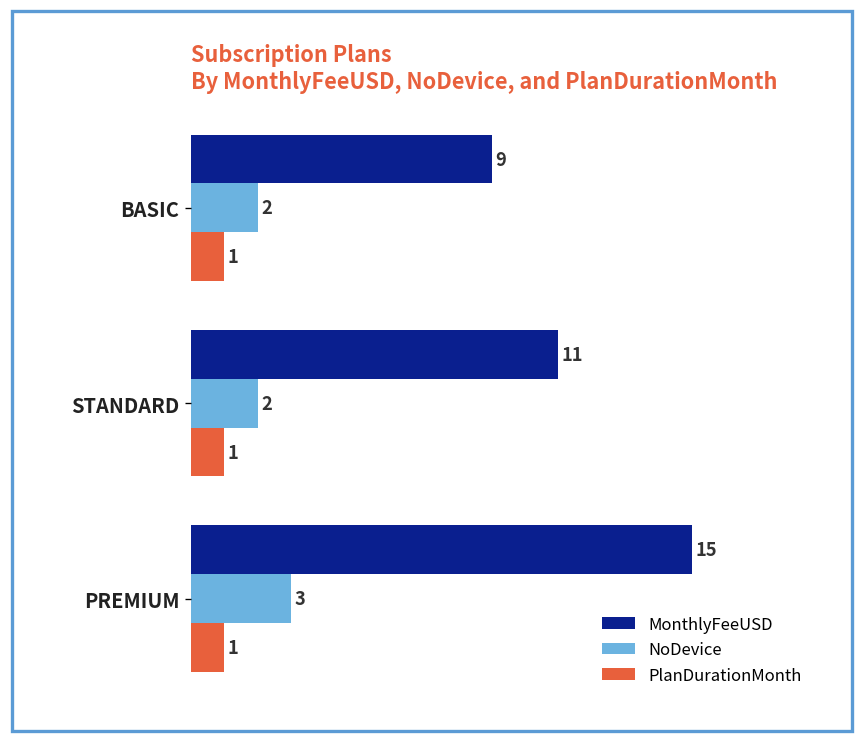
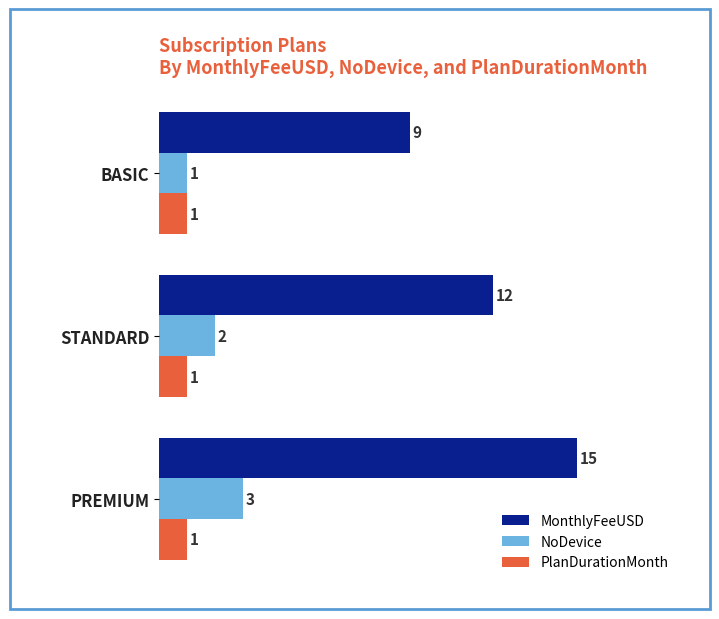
NoDevice, BASIC: 2 -> 1
MonthlyFeeUSD, STANDARD: 11 -> 12
